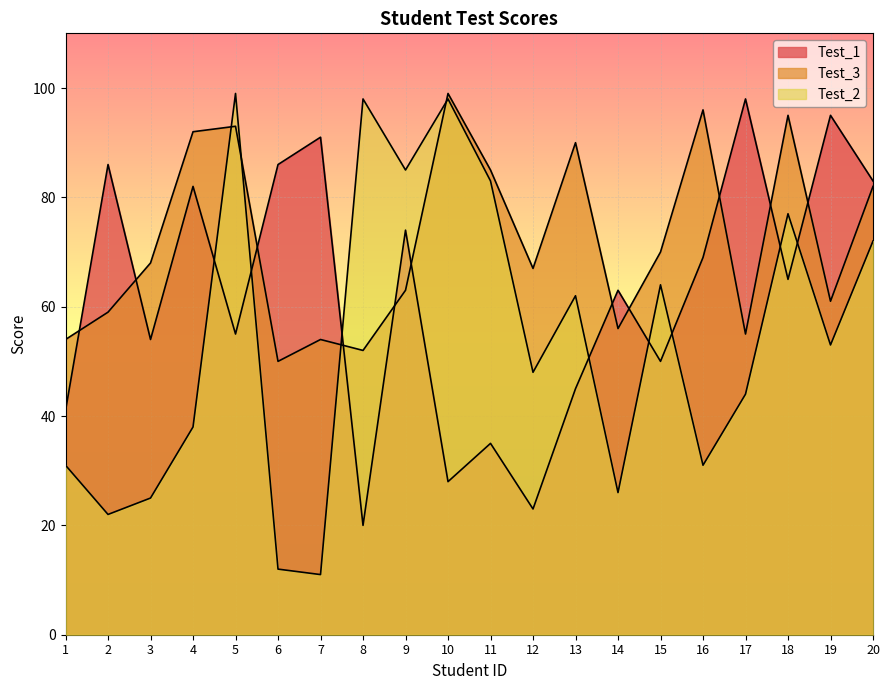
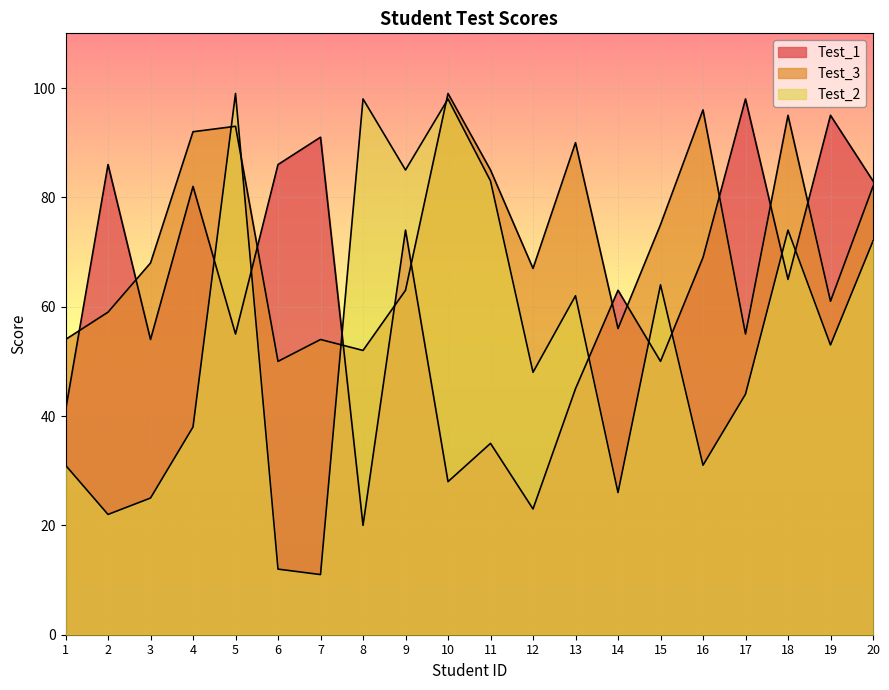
Test_3, 15: 70 -> 75
Test_2, 18: 77 -> 74
